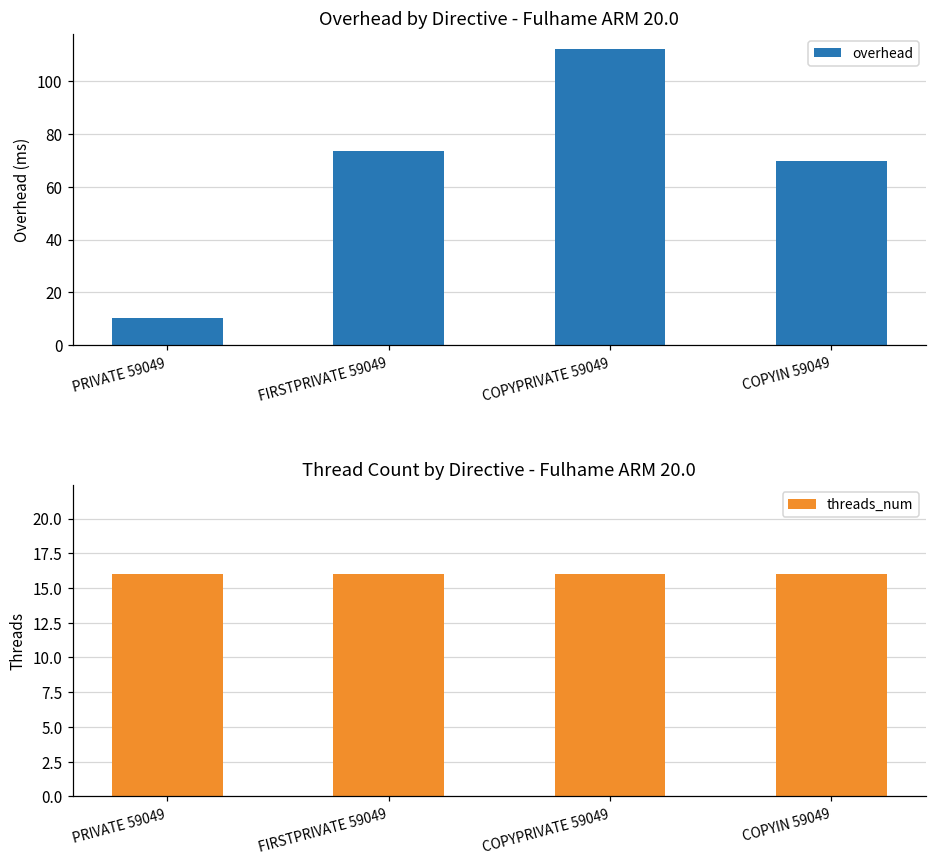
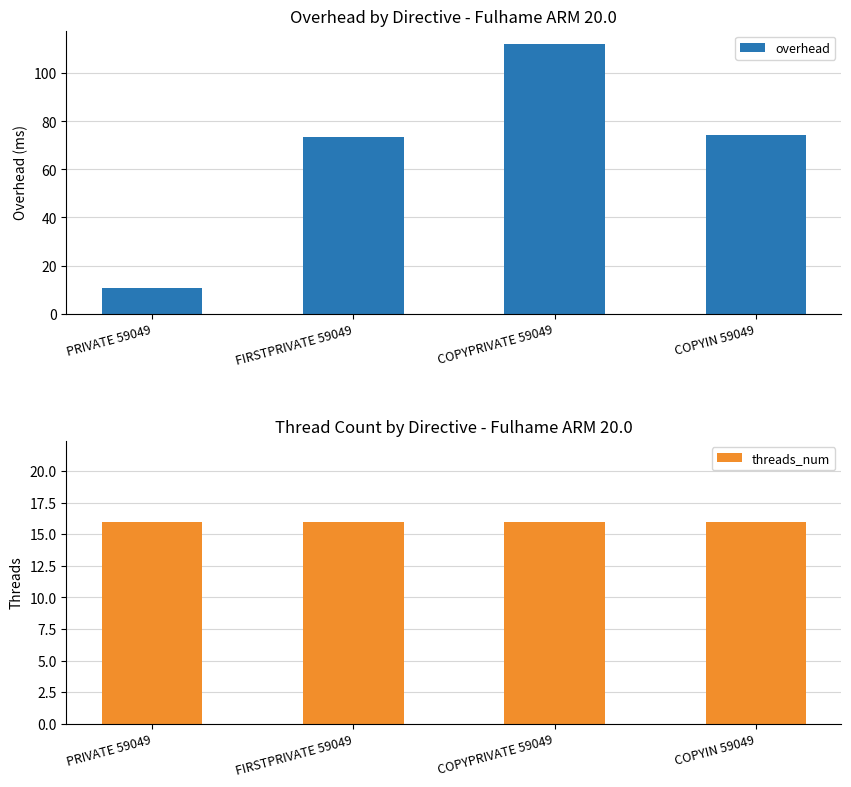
Overhead by Directive - Fulhame ARM 20.0, COPYIN 59049: 70 -> 74
